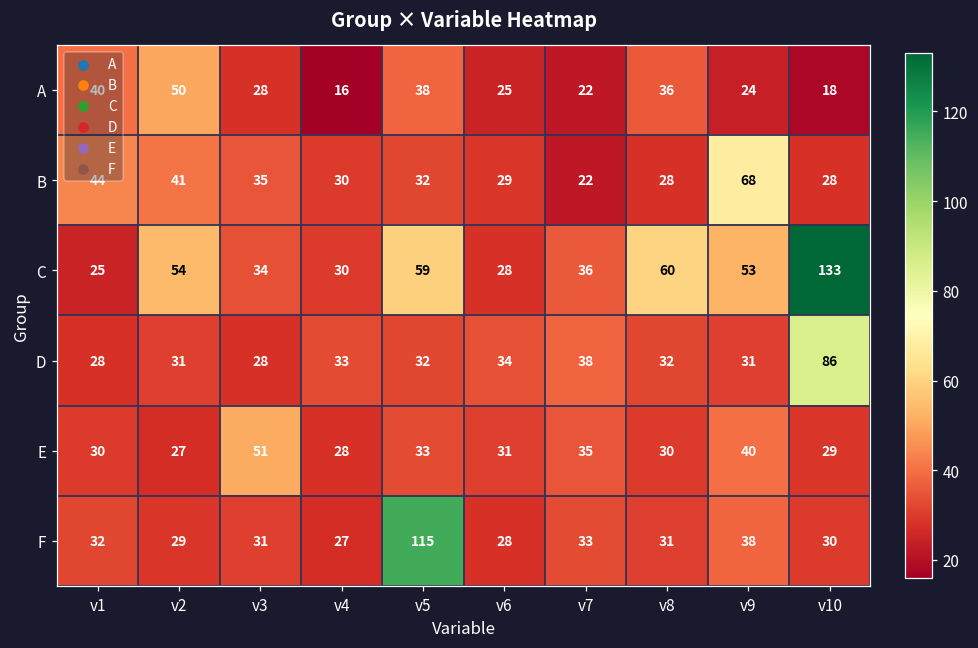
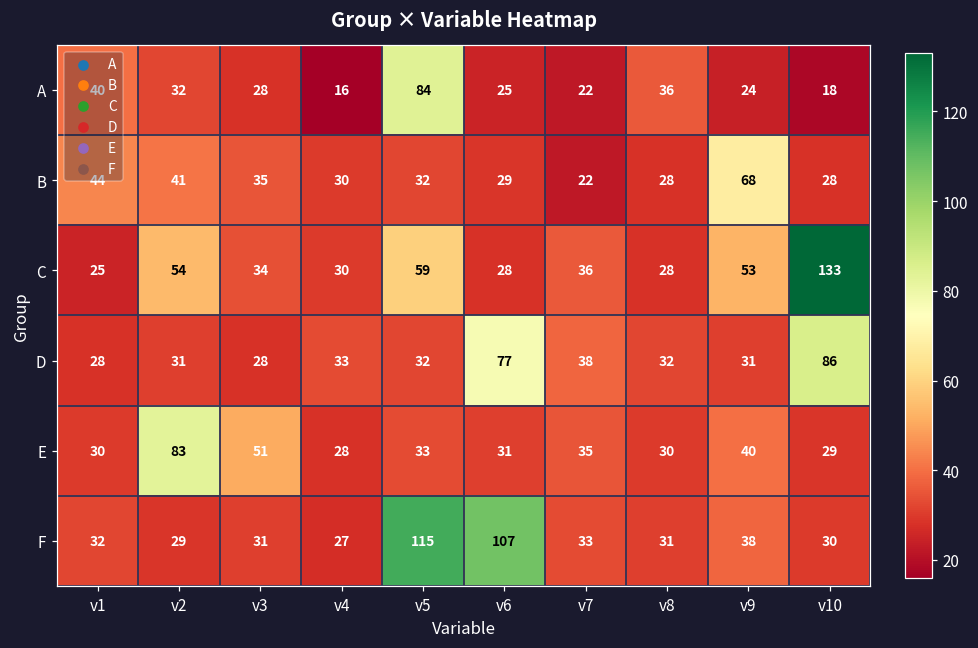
A, v2: 50 -> 32
A, v5: 38 -> 84
C, v8: 60 -> 28
D, v6: 34 -> 77
E, v2: 27 -> 83
F, v6: 28 -> 107
